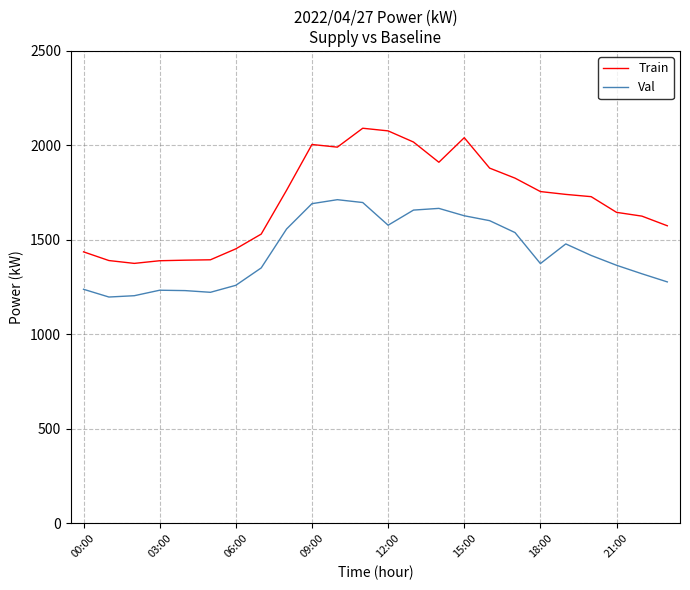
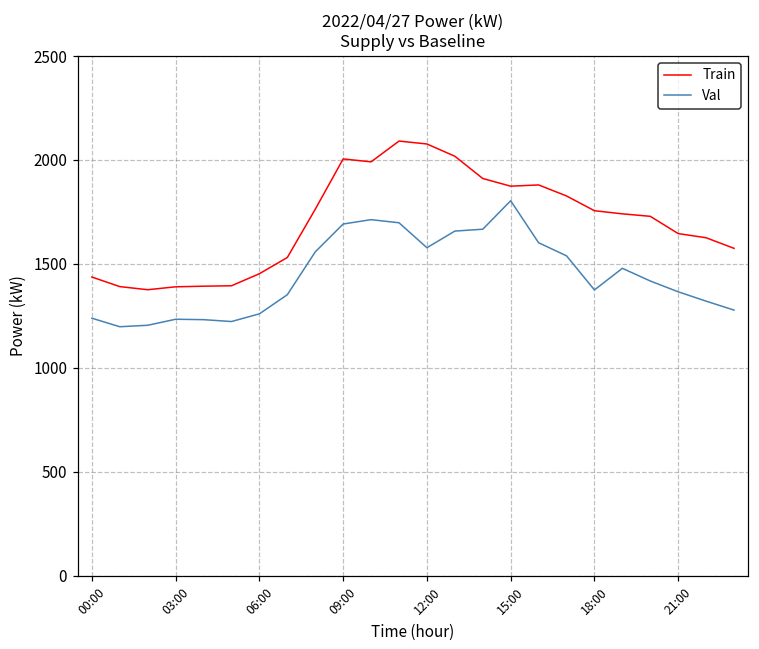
Train, 15:00: 2040 -> 1870
Val, 15:00: 1630 -> 1800
